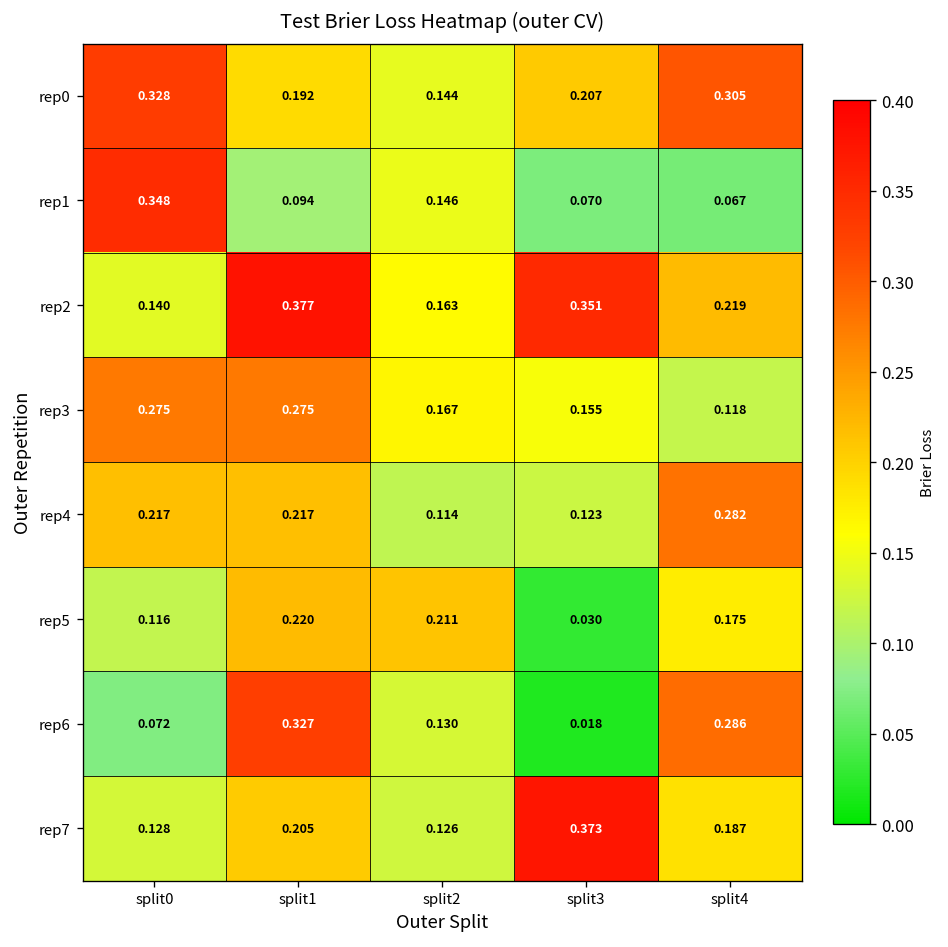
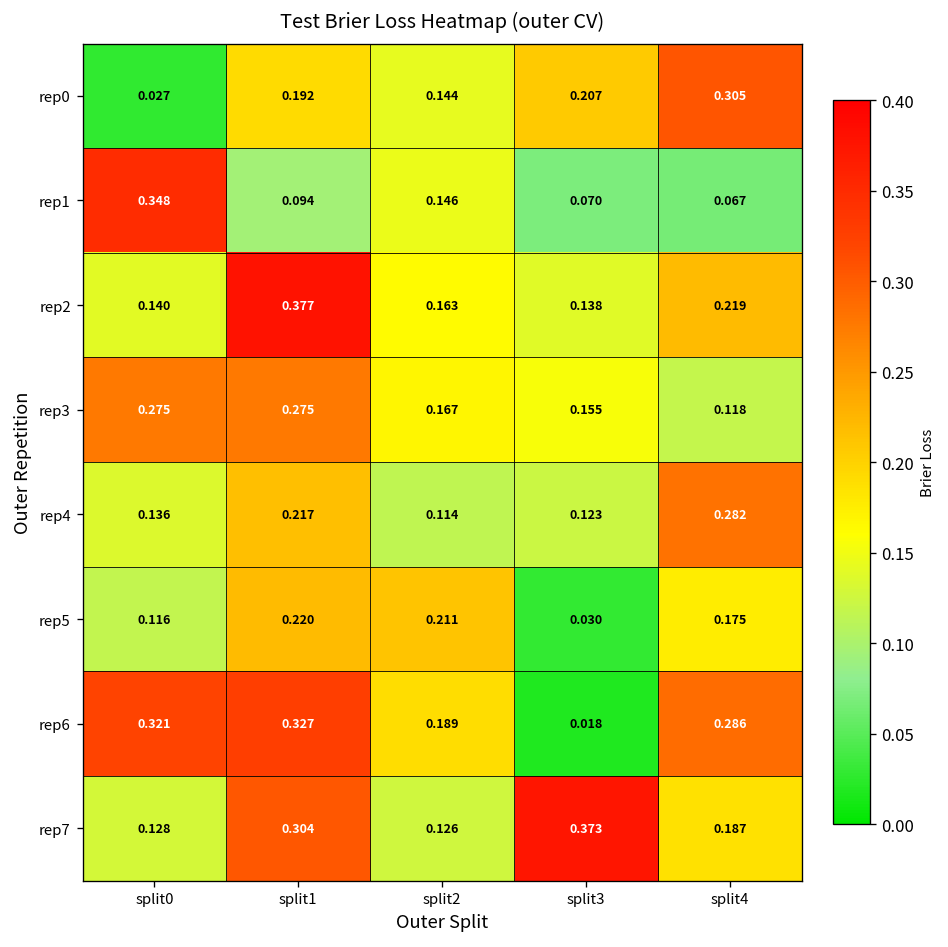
rep0, split0: 0.328 -> 0.027
rep2, split3: 0.351 -> 0.138
rep4, split0: 0.217 -> 0.136
rep6, split0: 0.072 -> 0.321
rep6, split2: 0.130 -> 0.189
rep7, split1: 0.205 -> 0.304
